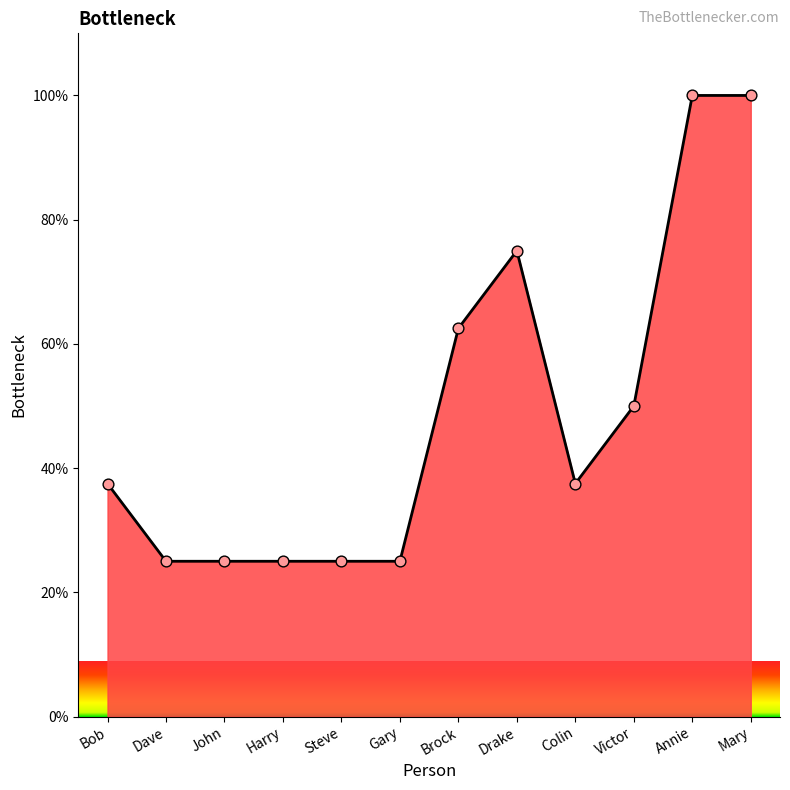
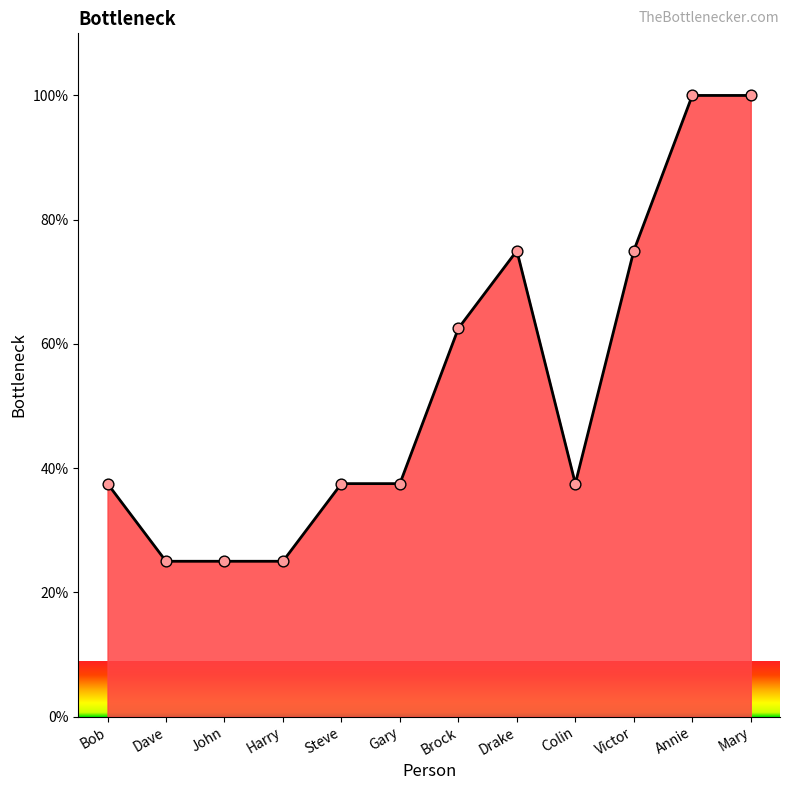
Steve: 25% -> 38%
Gary: 25% -> 38%
Victor: 50% -> 75%
